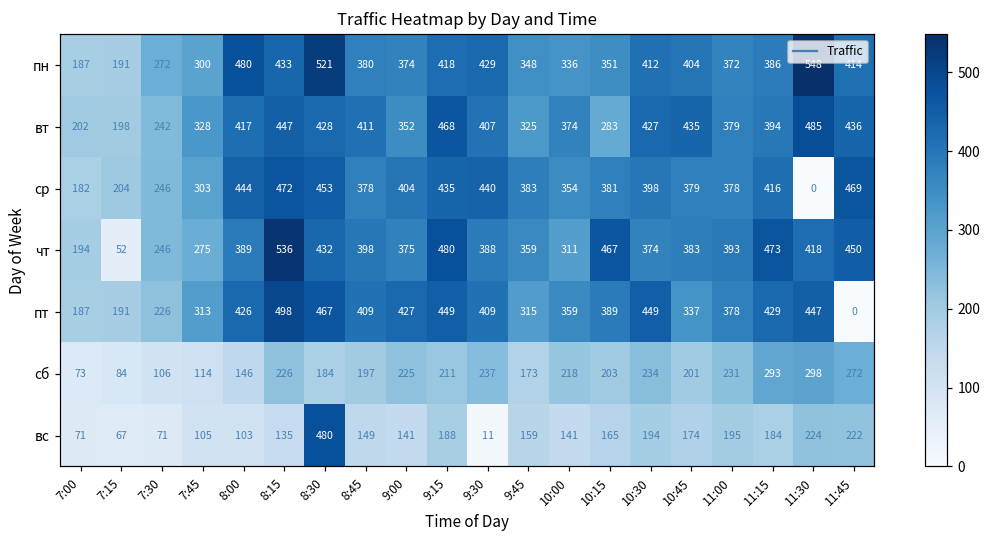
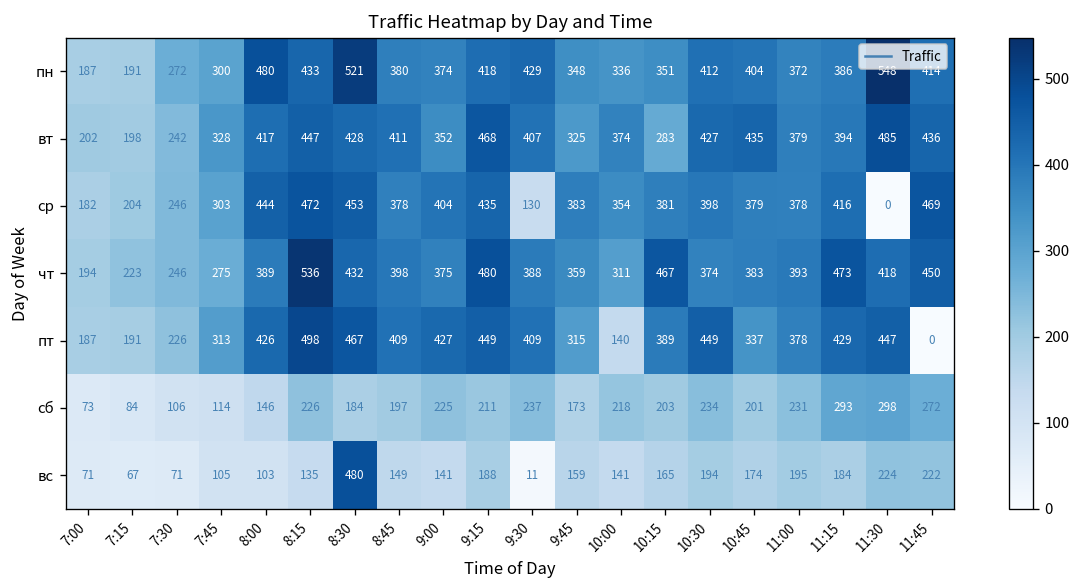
ср, 9:30: 440 -> 130
чт, 7:15: 52 -> 223
пт, 10:00: 359 -> 140
